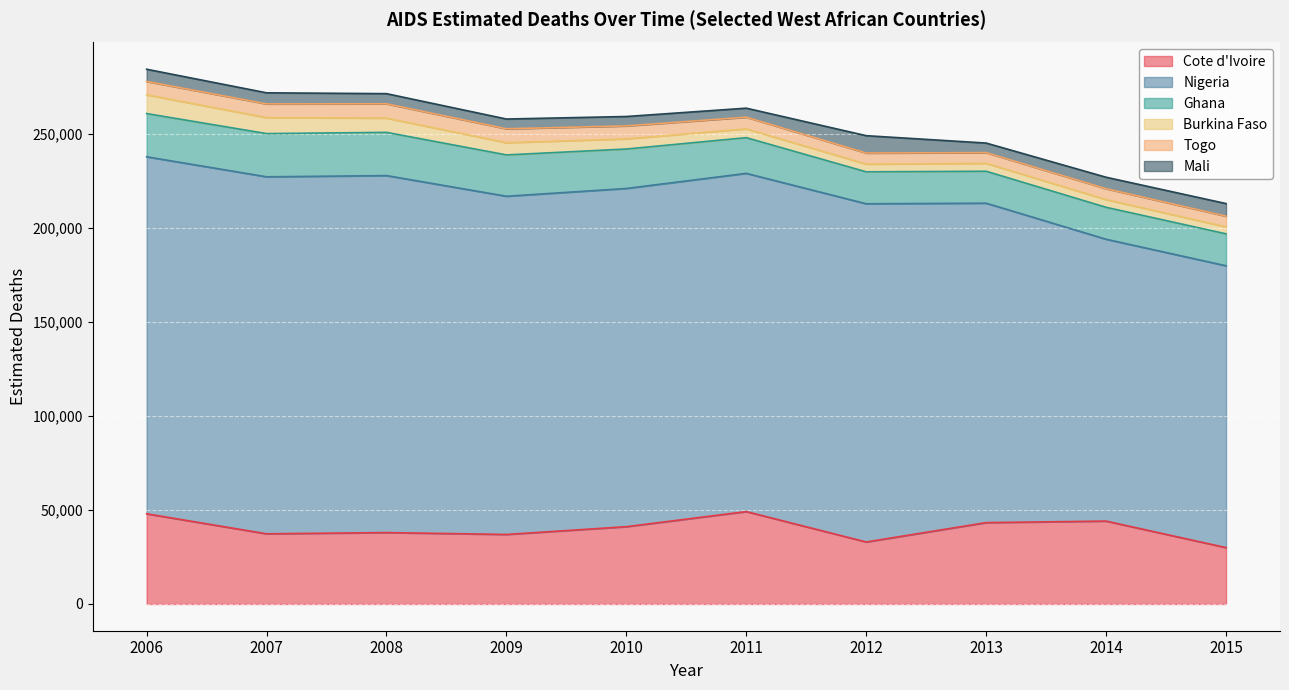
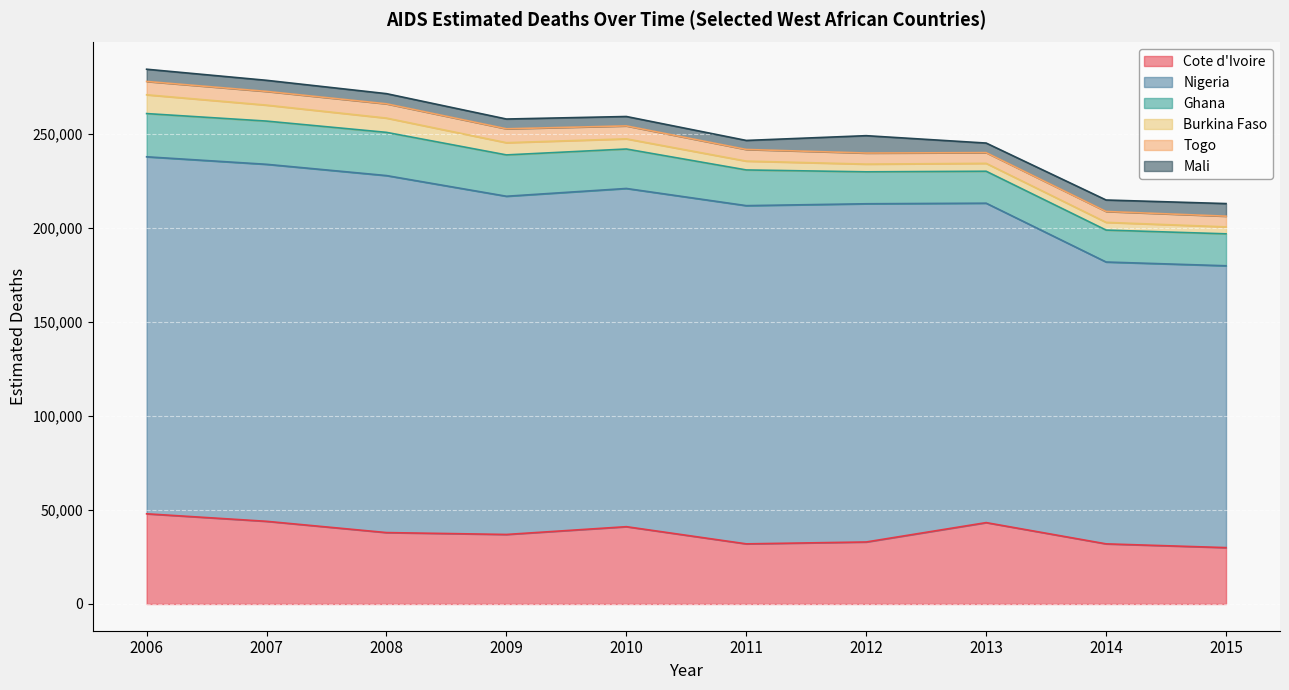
Cote d'Ivoire, 2007: 37,000 -> 44,000
Cote d'Ivoire, 2011: 49,000 -> 32,000
Cote d'Ivoire, 2014: 44,000 -> 32,000
